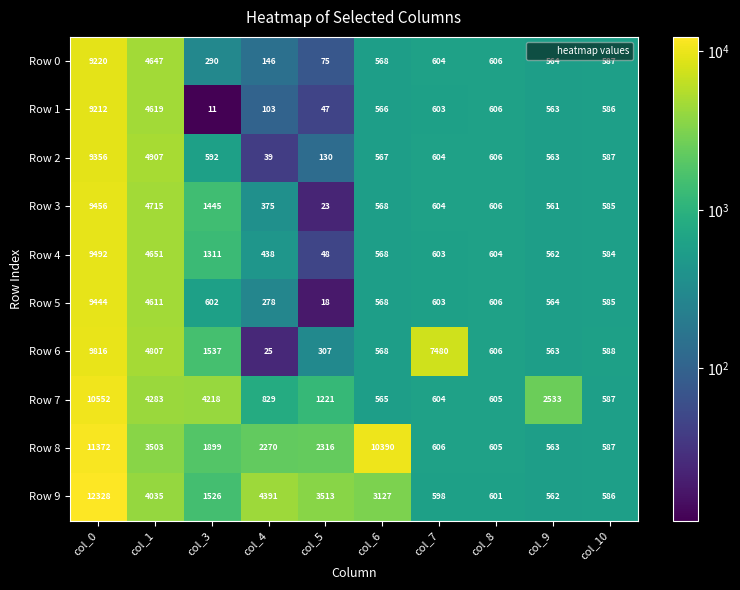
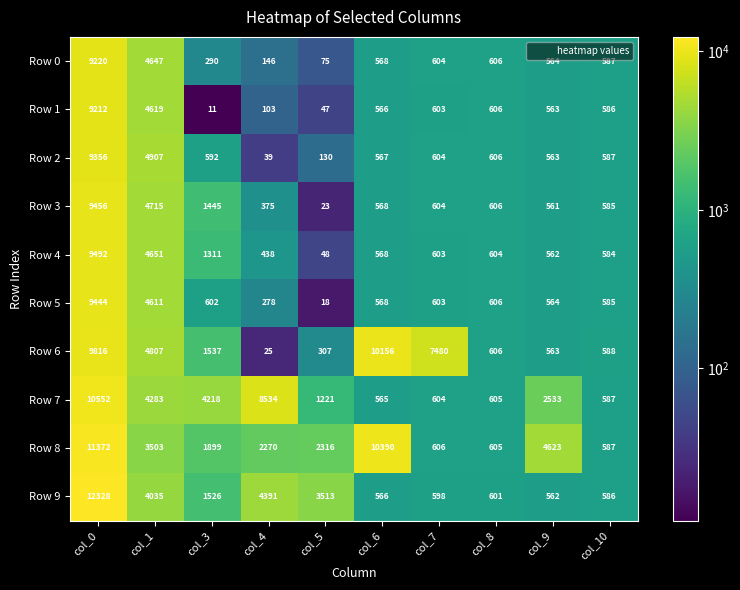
Row 6, col_6: 568 -> 10156
Row 7, col_4: 829 -> 8534
Row 8, col_9: 563 -> 4623
Row 9, col_6: 3127 -> 566
